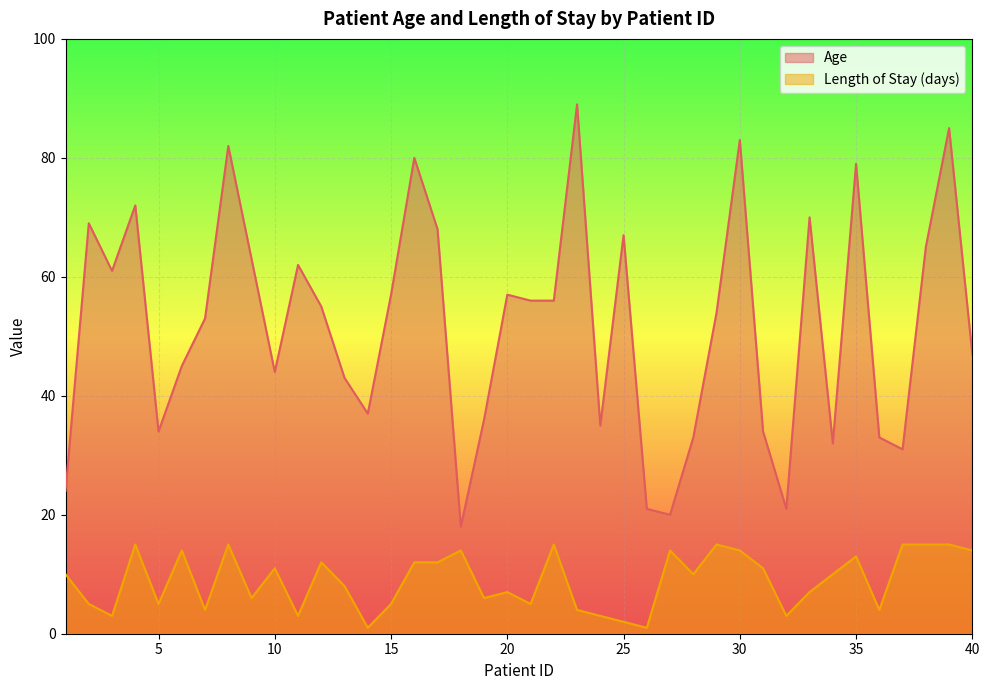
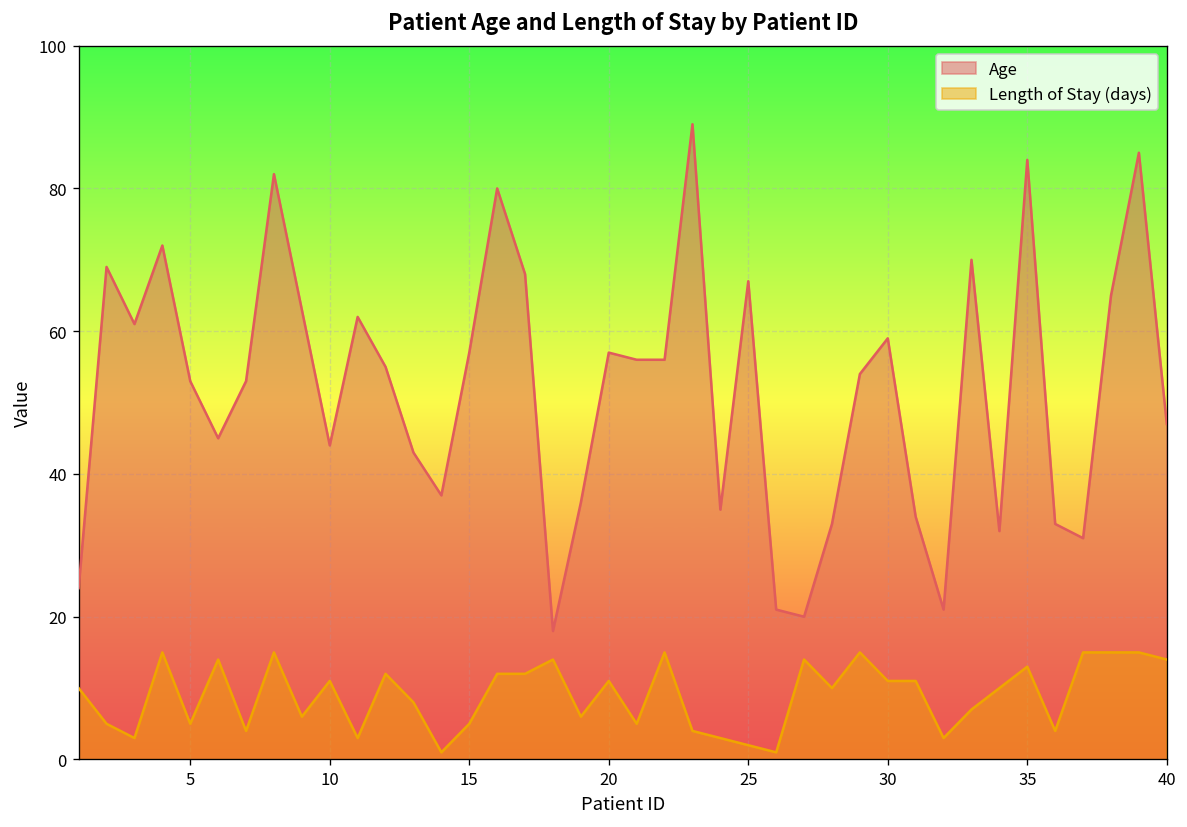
Age, 5: 34 -> 53
Length of Stay (days), 20: 7 -> 11
Age, 30: 83 -> 59
Length of Stay (days), 30: 14 -> 11
Age, 35: 79 -> 84
